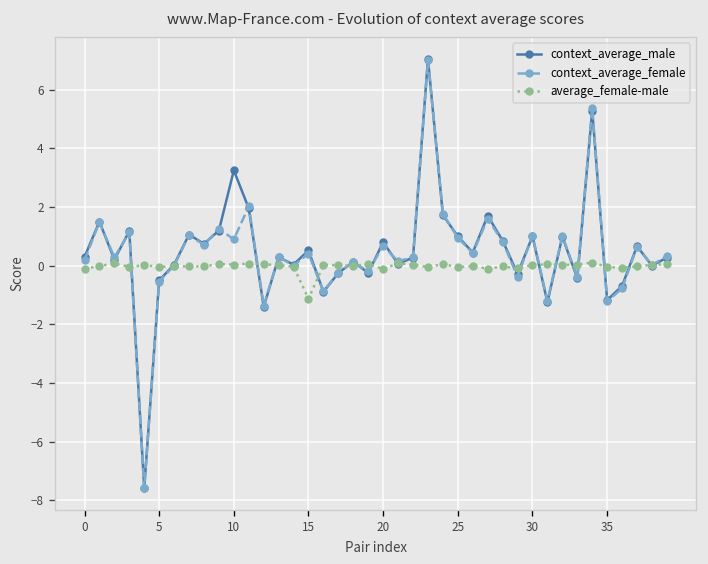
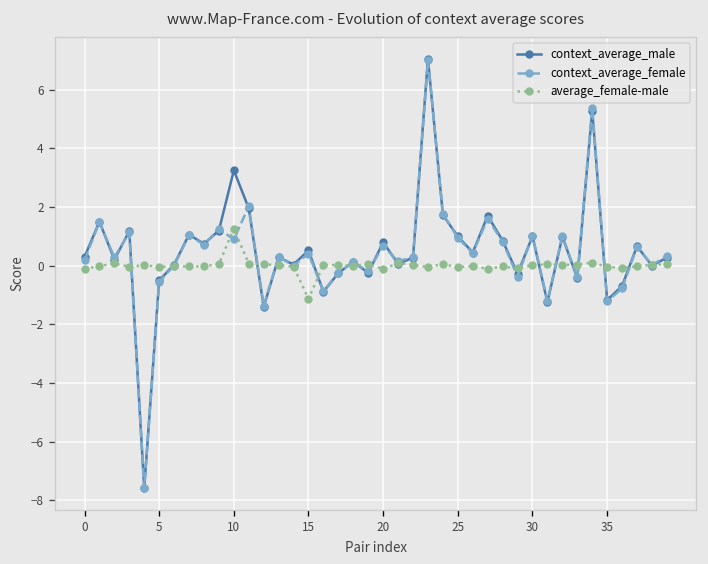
average_female-male, 10: 0.0 -> 1.3
